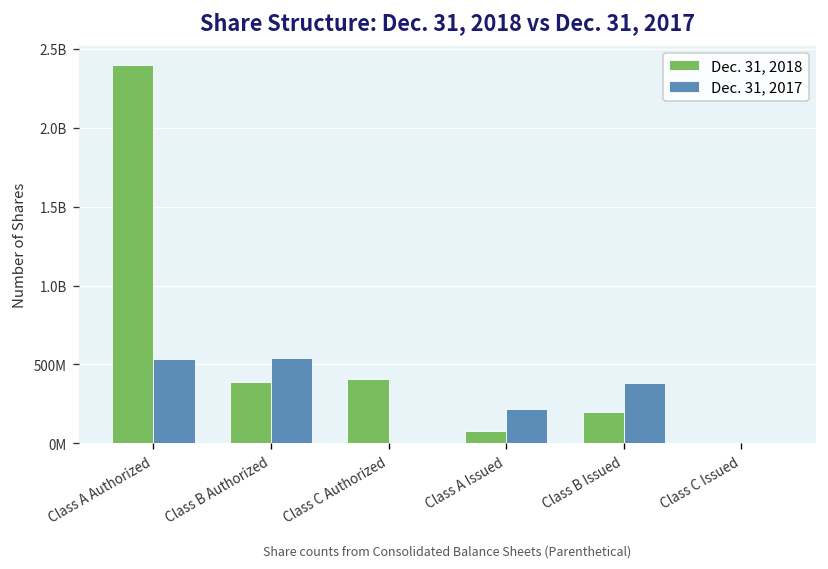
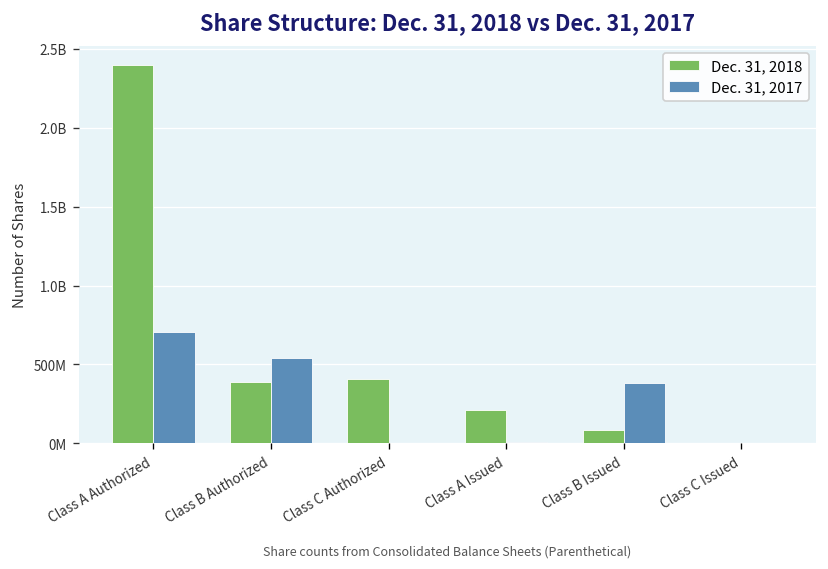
Dec. 31, 2017, Class A Authorized: 530000000 -> 710000000
Dec. 31, 2018, Class A Issued: 80000000 -> 210000000
Dec. 31, 2017, Class A Issued: 220000000 -> 10000000
Dec. 31, 2018, Class B Issued: 200000000 -> 80000000
